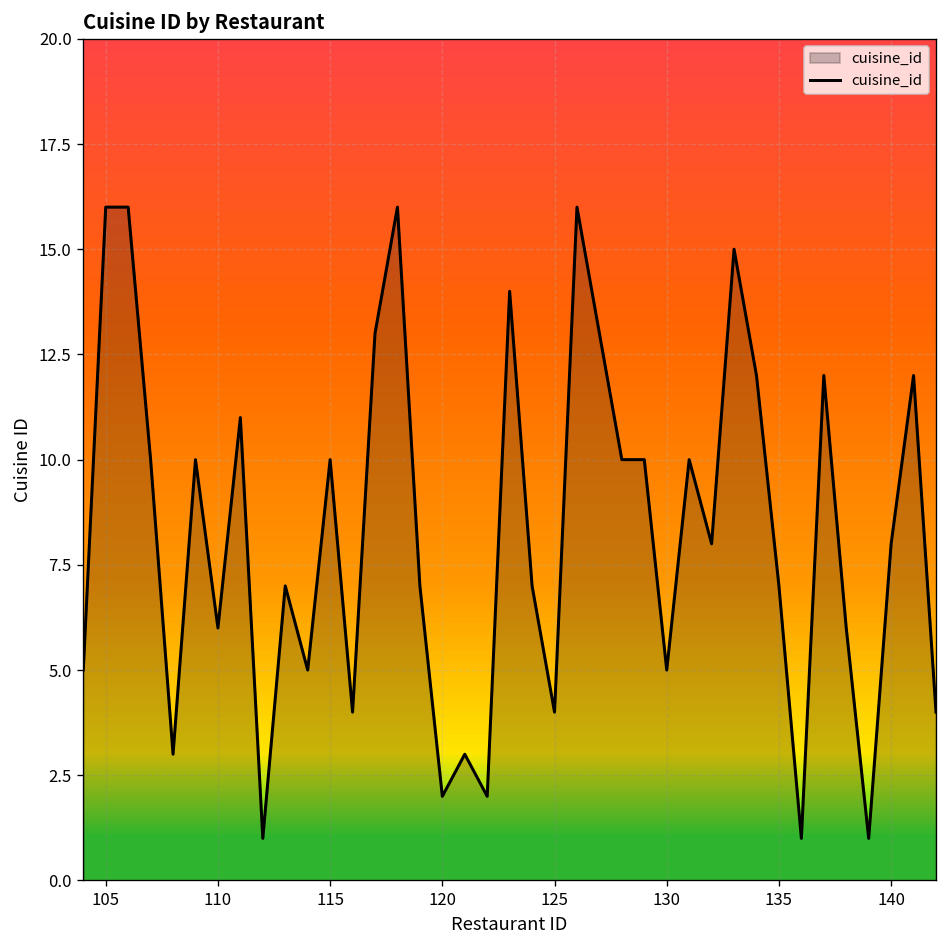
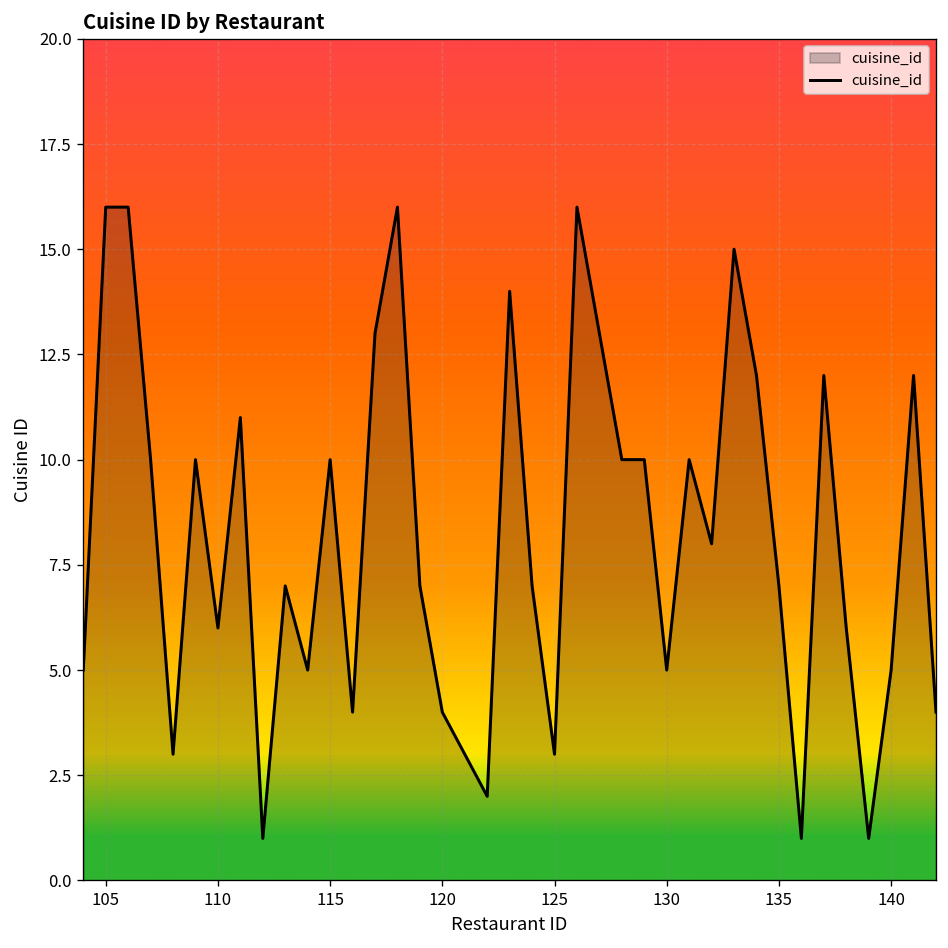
120: 2 -> 4
125: 4 -> 3
140: 8 -> 5
